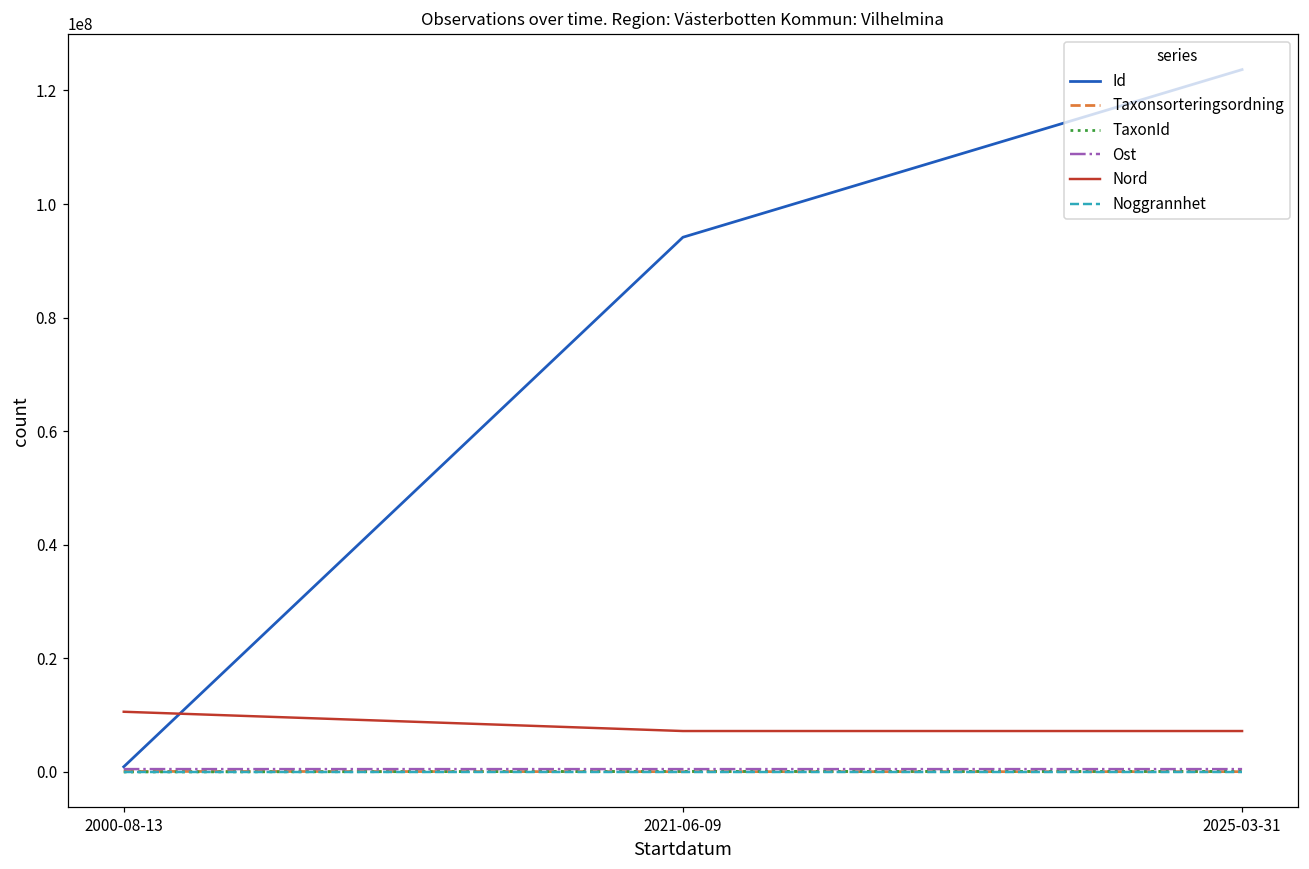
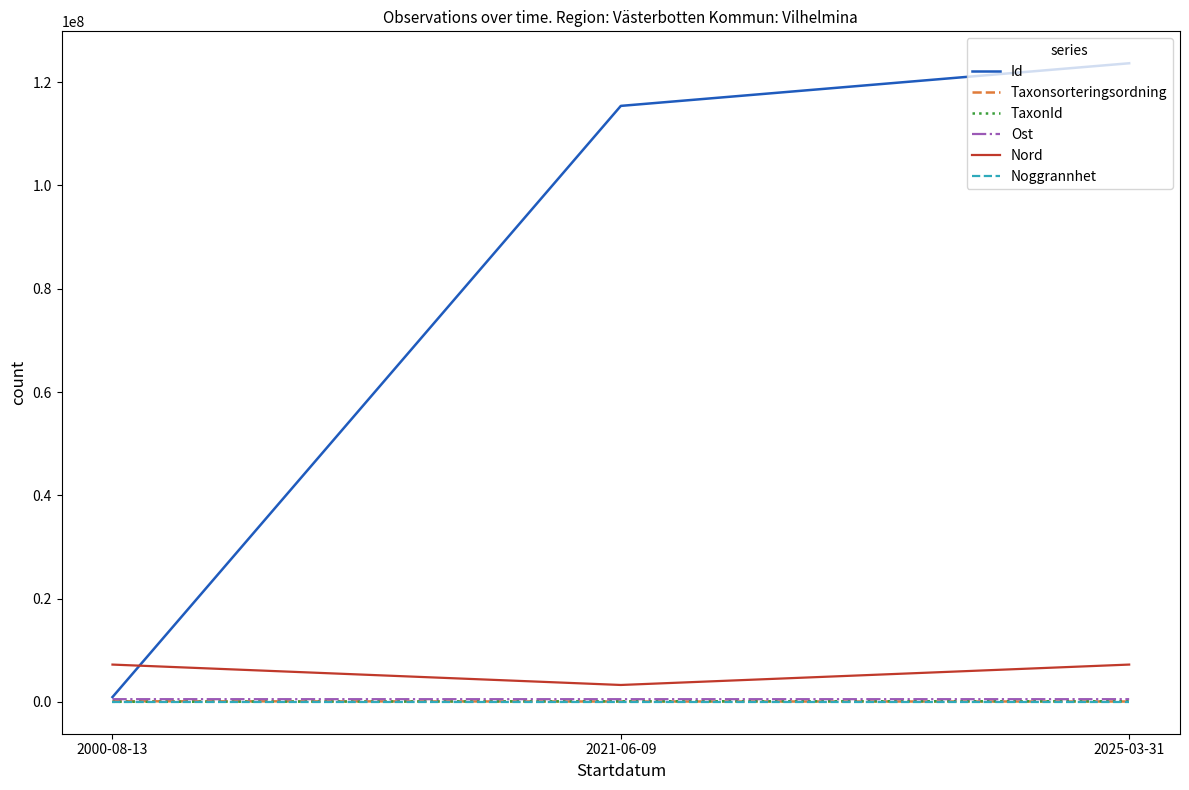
Nord, 2000-08-13: 11000000 -> 7000000
Id, 2021-06-09: 94000000 -> 115000000
Nord, 2021-06-09: 7000000 -> 3000000
